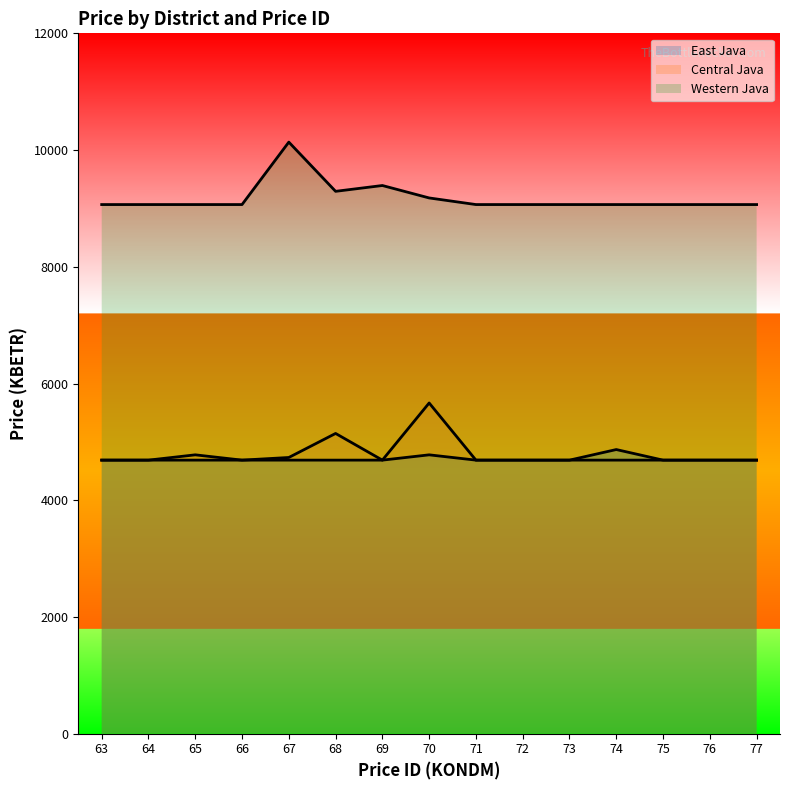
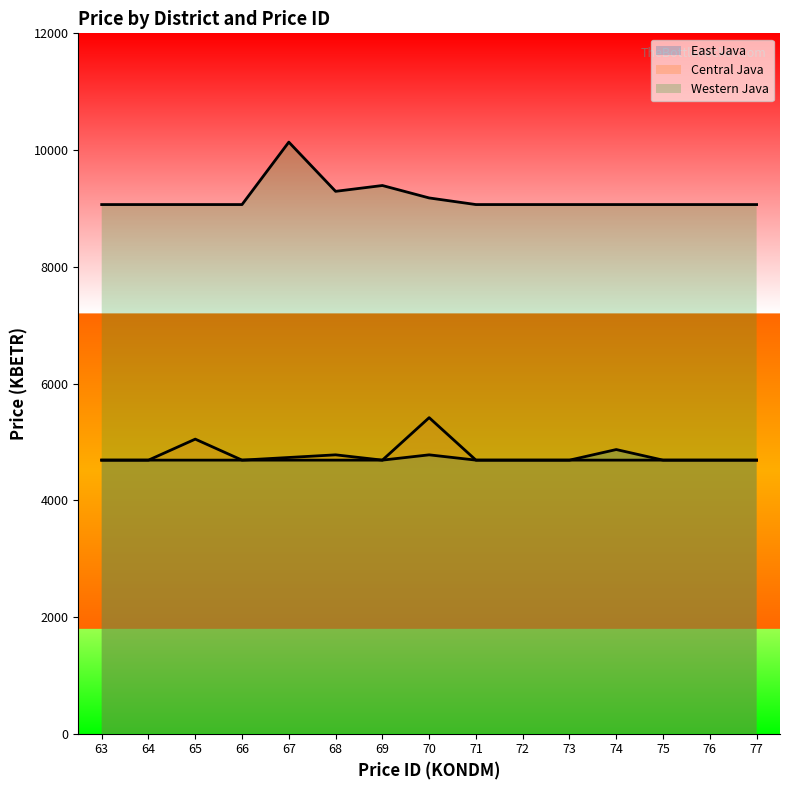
Central Java, 65: 4800 -> 5000
Central Java, 68: 5100 -> 4800
Central Java, 70: 5700 -> 5400
